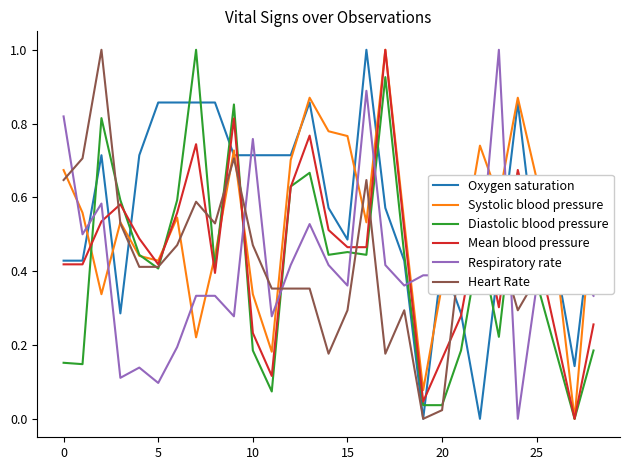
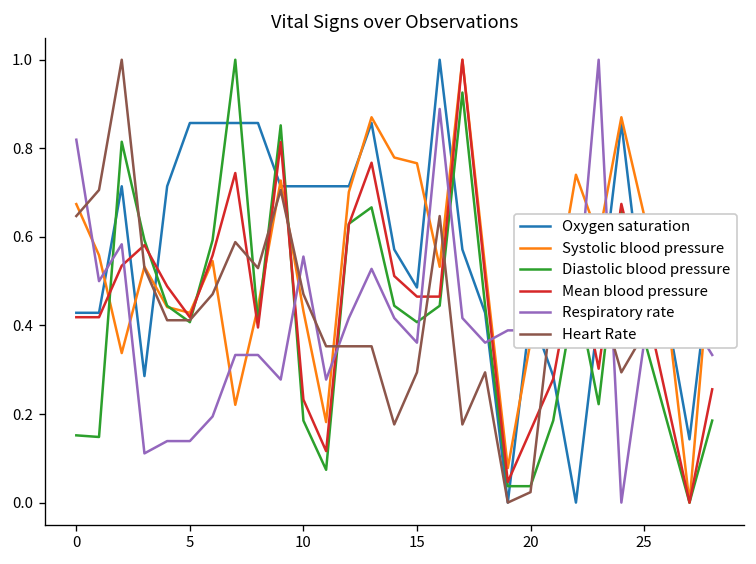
Respiratory rate, 5: 0.10 -> 0.14
Systolic blood pressure, 10: 0.34 -> 0.43
Respiratory rate, 10: 0.76 -> 0.56
Diastolic blood pressure, 15: 0.45 -> 0.41
